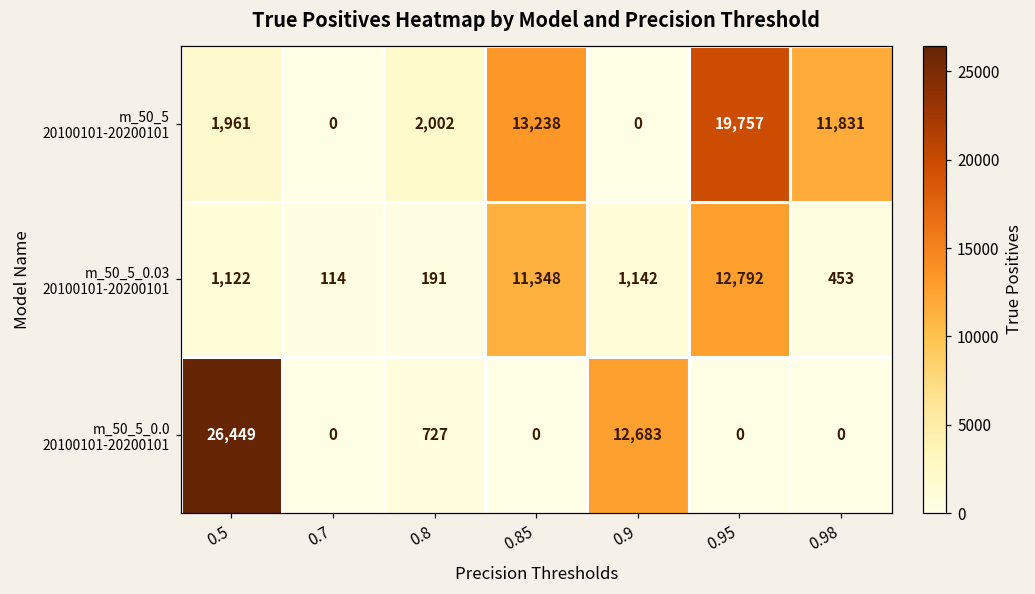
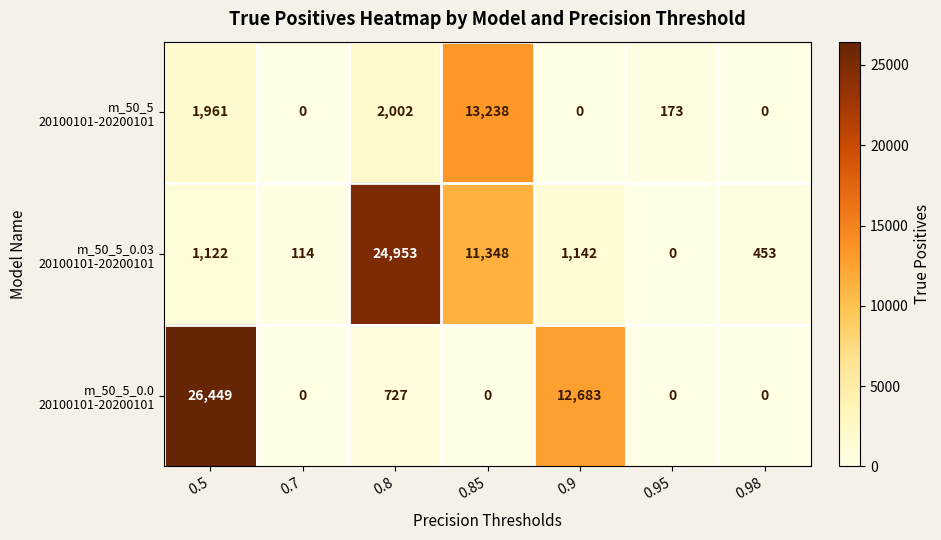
m_50_5 20100101-20200101, 0.95: 19,757 -> 173
m_50_5 20100101-20200101, 0.98: 11,831 -> 0
m_50_5_0.03 20100101-20200101, 0.8: 191 -> 24,953
m_50_5_0.03 20100101-20200101, 0.95: 12,792 -> 0
